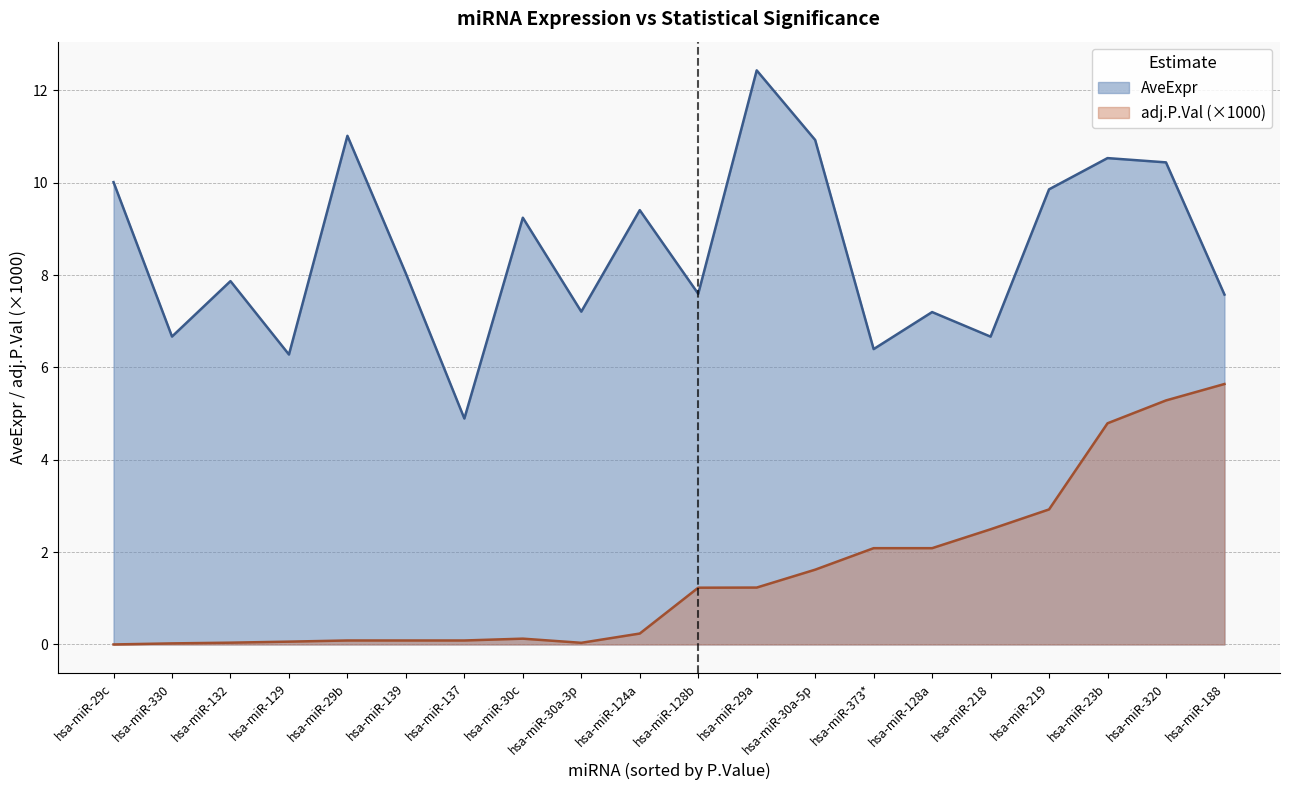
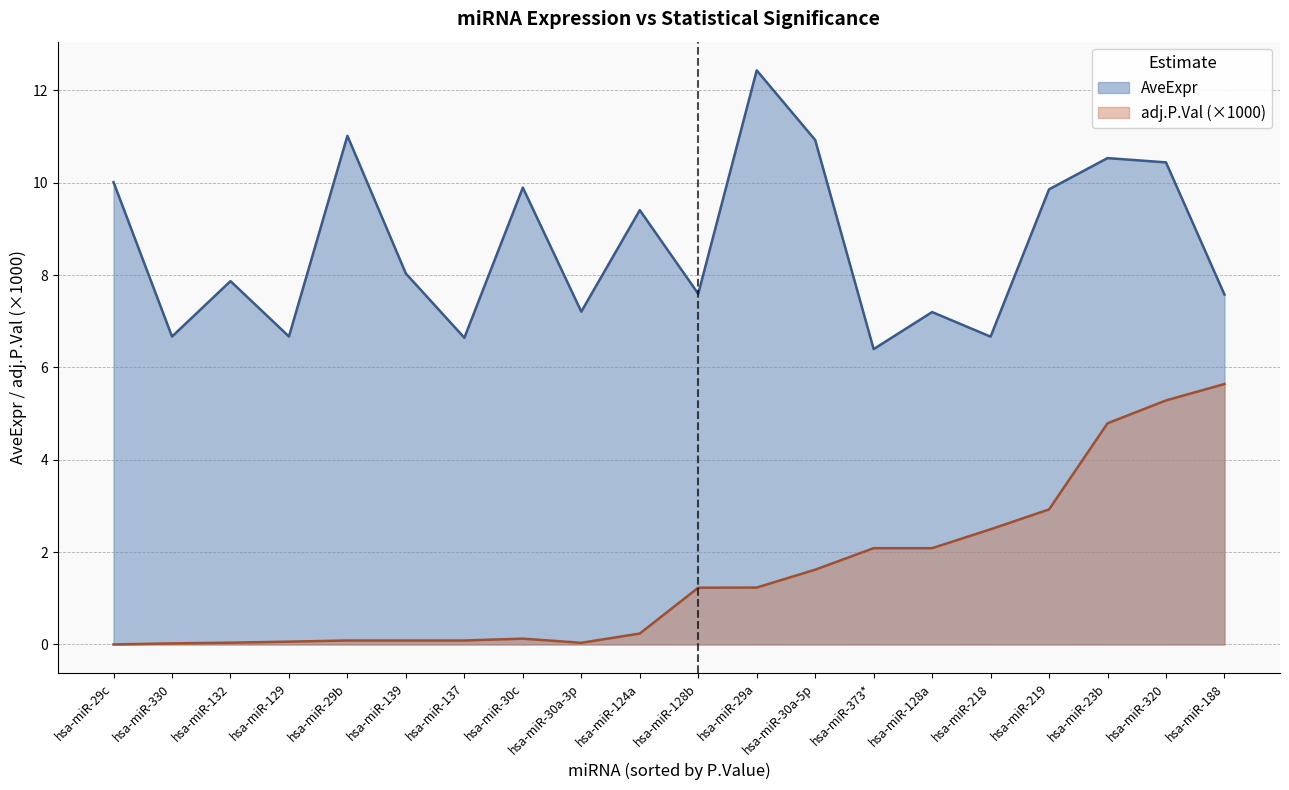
AveExpr, hsa-miR-129: 6.3 -> 6.7
AveExpr, hsa-miR-137: 4.9 -> 6.6
AveExpr, hsa-miR-30c: 9.2 -> 9.9
